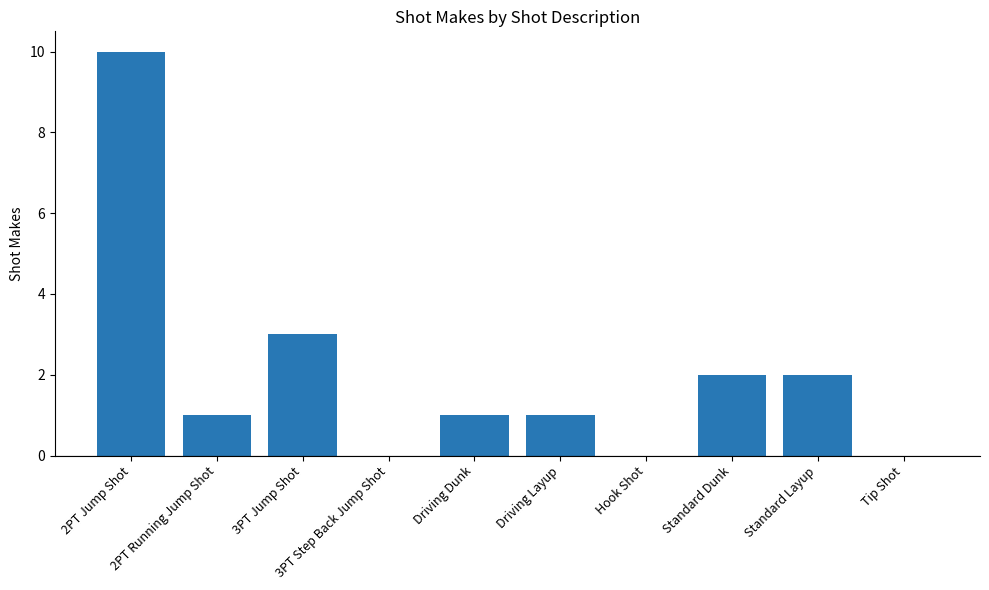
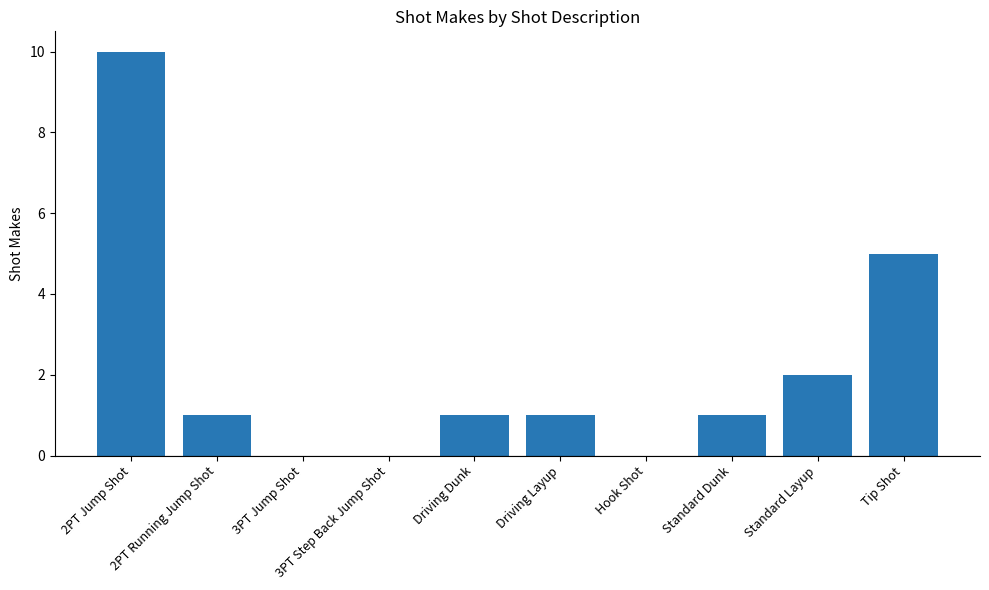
3PT Jump Shot: 3 -> 0
Standard Dunk: 2 -> 1
Tip Shot: 0 -> 5
